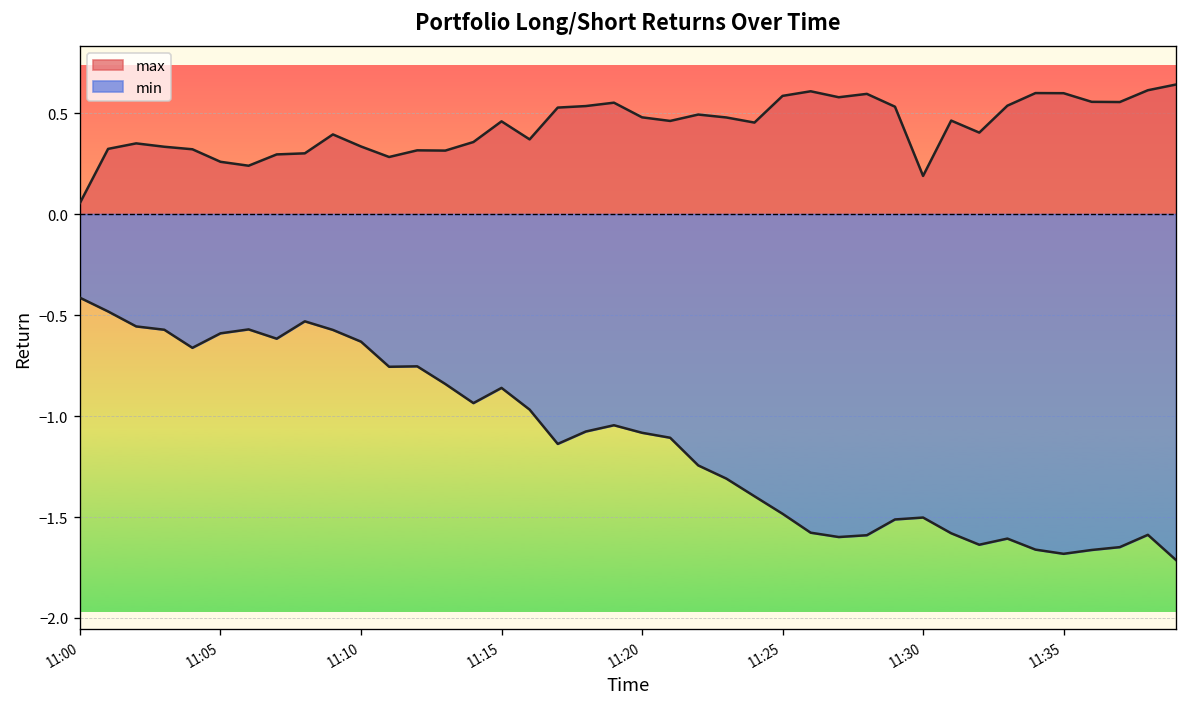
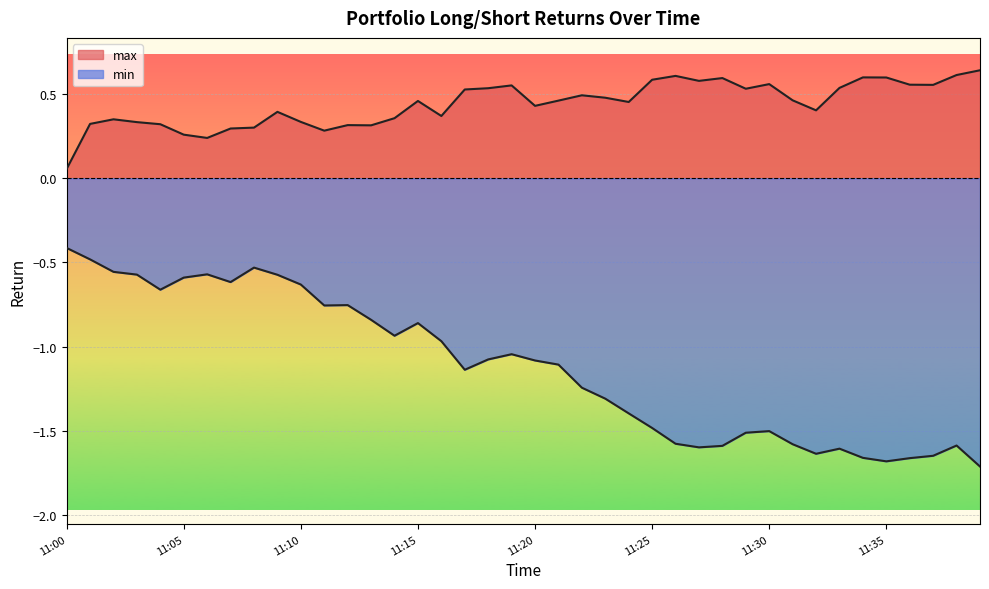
max, 11:20: 0.48 -> 0.43
max, 11:30: 0.19 -> 0.56
